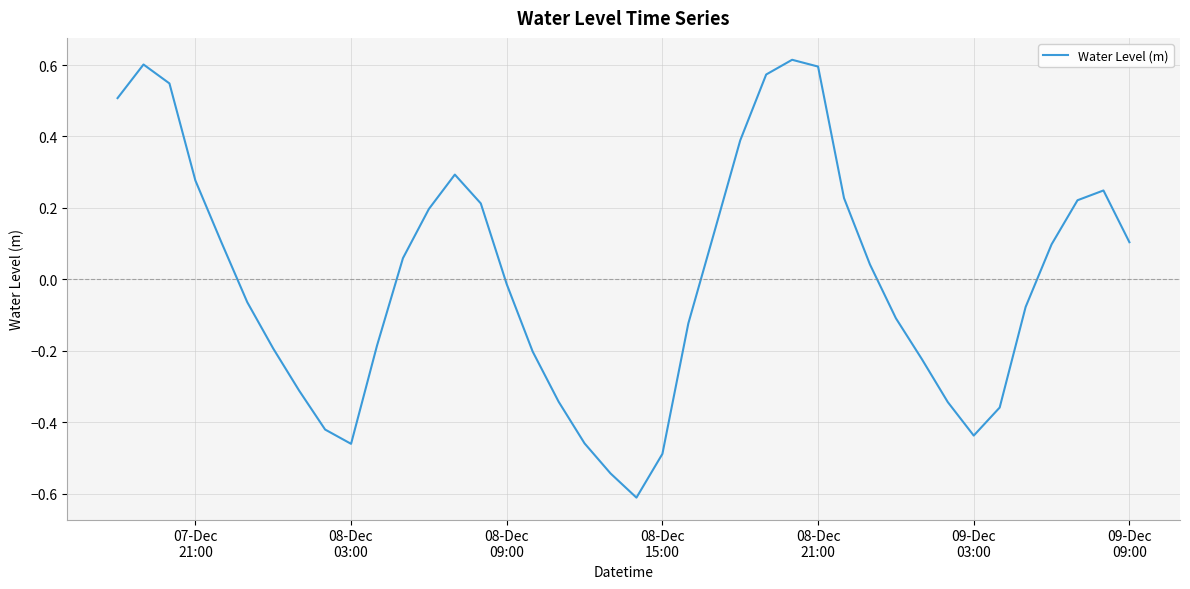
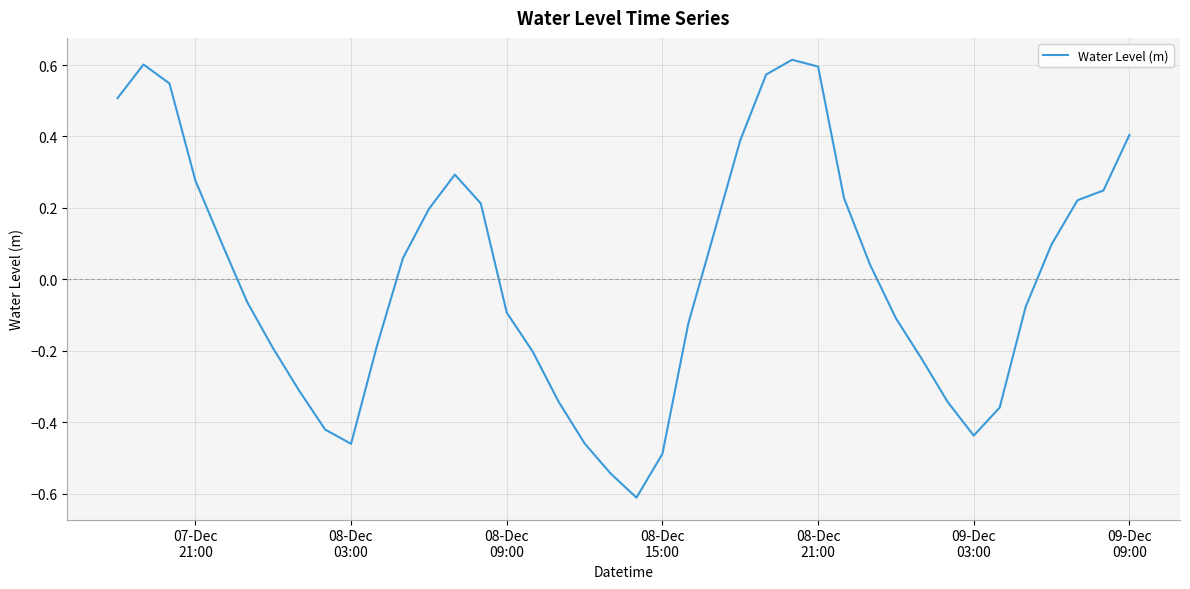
08-Dec 09:00: -0.01 -> -0.09
09-Dec 09:00: 0.10 -> 0.40
